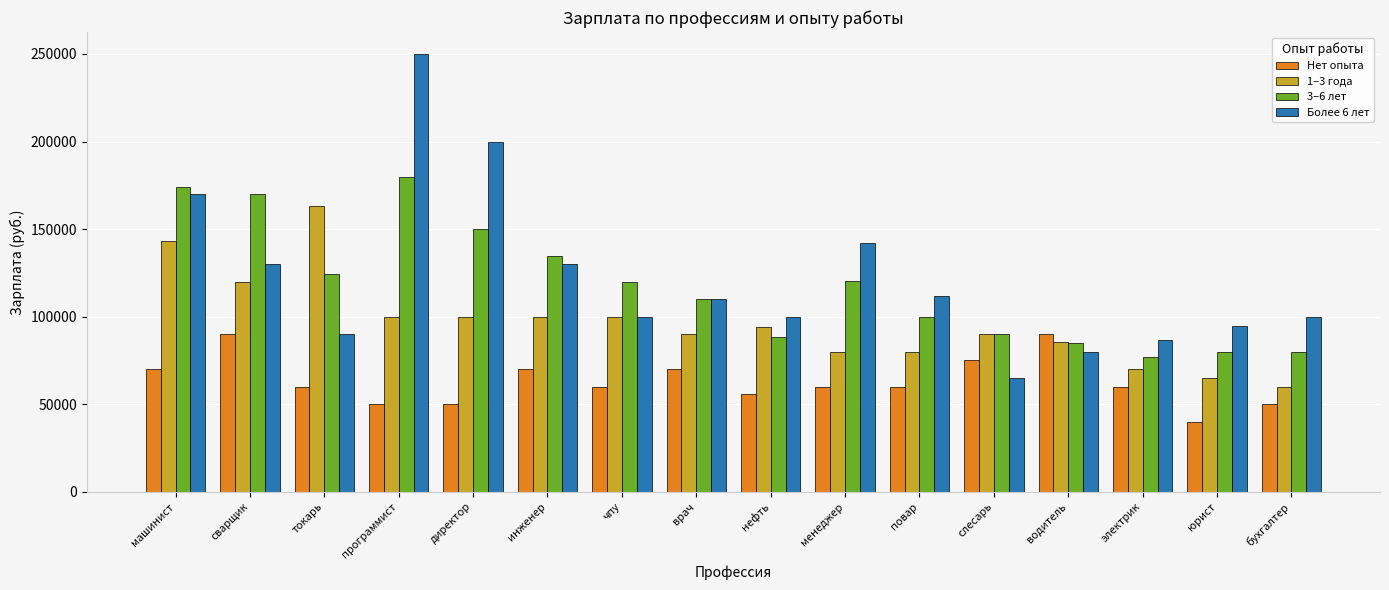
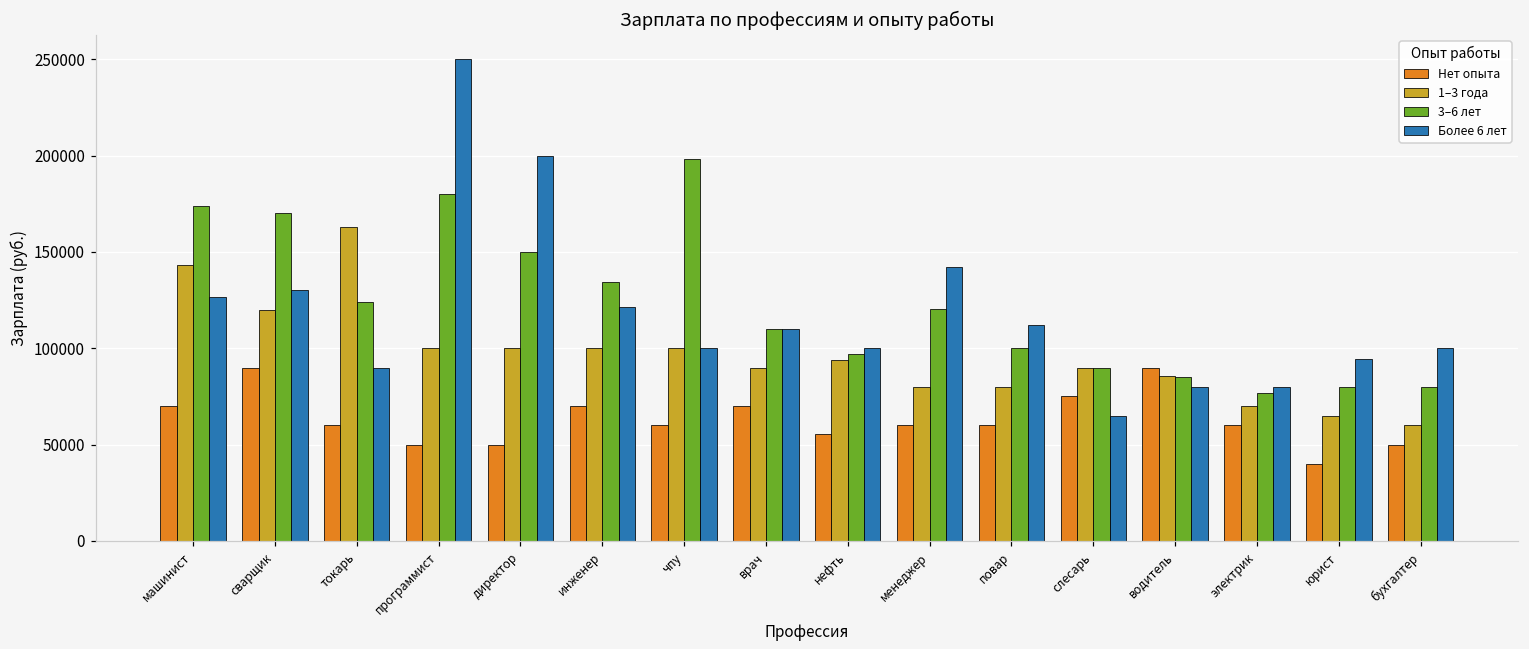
Более 6 лет, машинист: 170000 -> 126000
Более 6 лет, инженер: 130000 -> 121000
3–6 лет, чпу: 120000 -> 198000
3–6 лет, нефть: 89000 -> 97000
Более 6 лет, электрик: 87000 -> 80000
